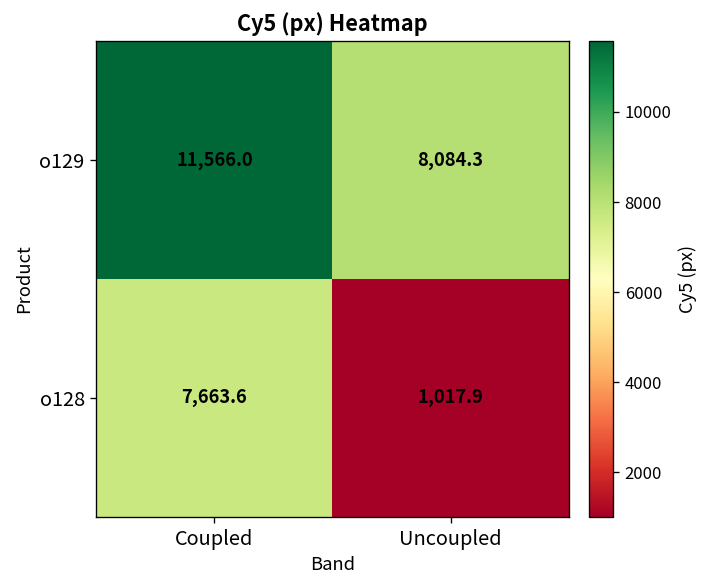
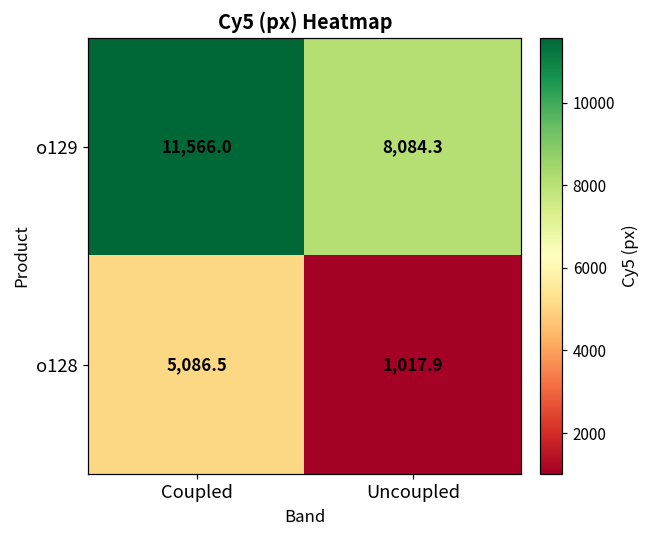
o128, Coupled: 7,663.6 -> 5,086.5
